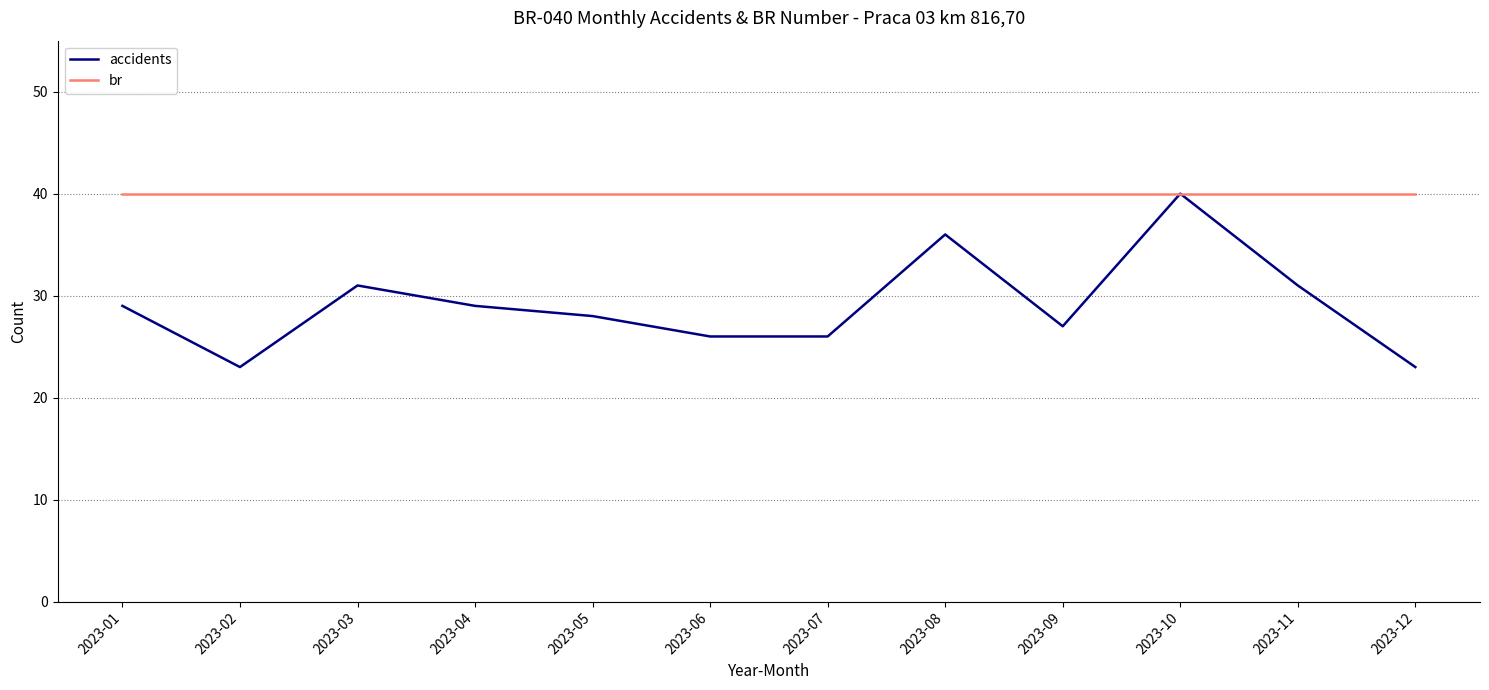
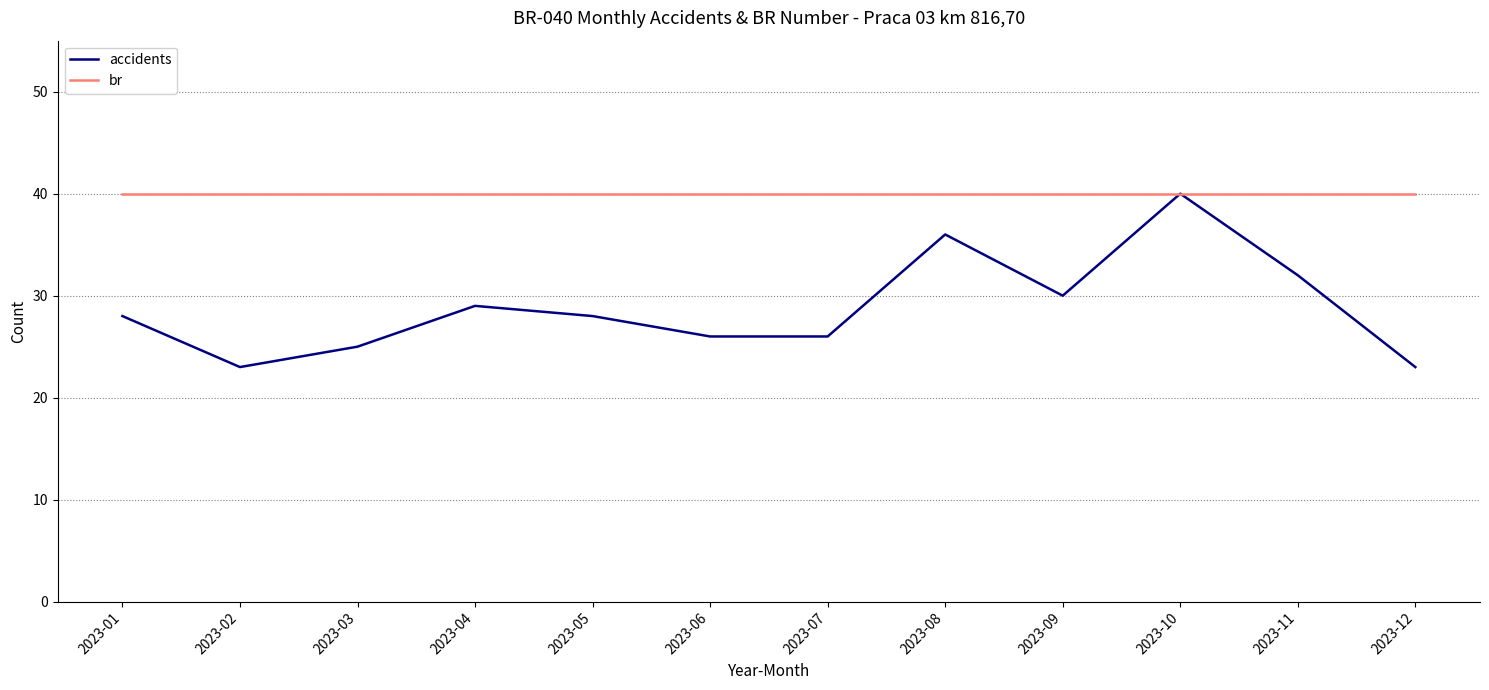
accidents, 2023-01: 29 -> 28
accidents, 2023-03: 31 -> 25
accidents, 2023-09: 27 -> 30
accidents, 2023-11: 31 -> 32
